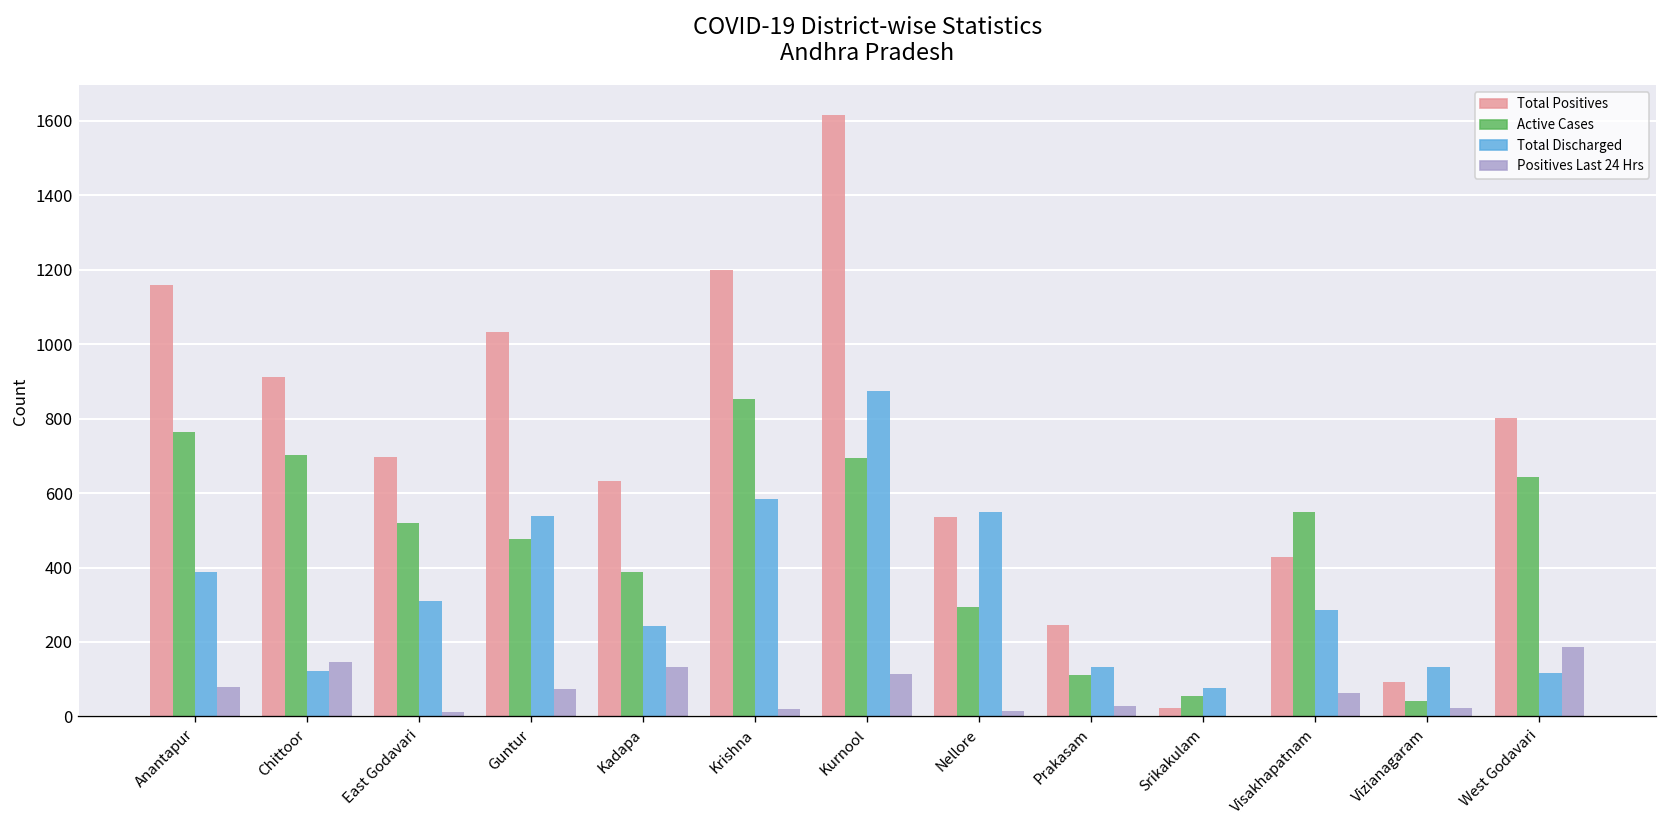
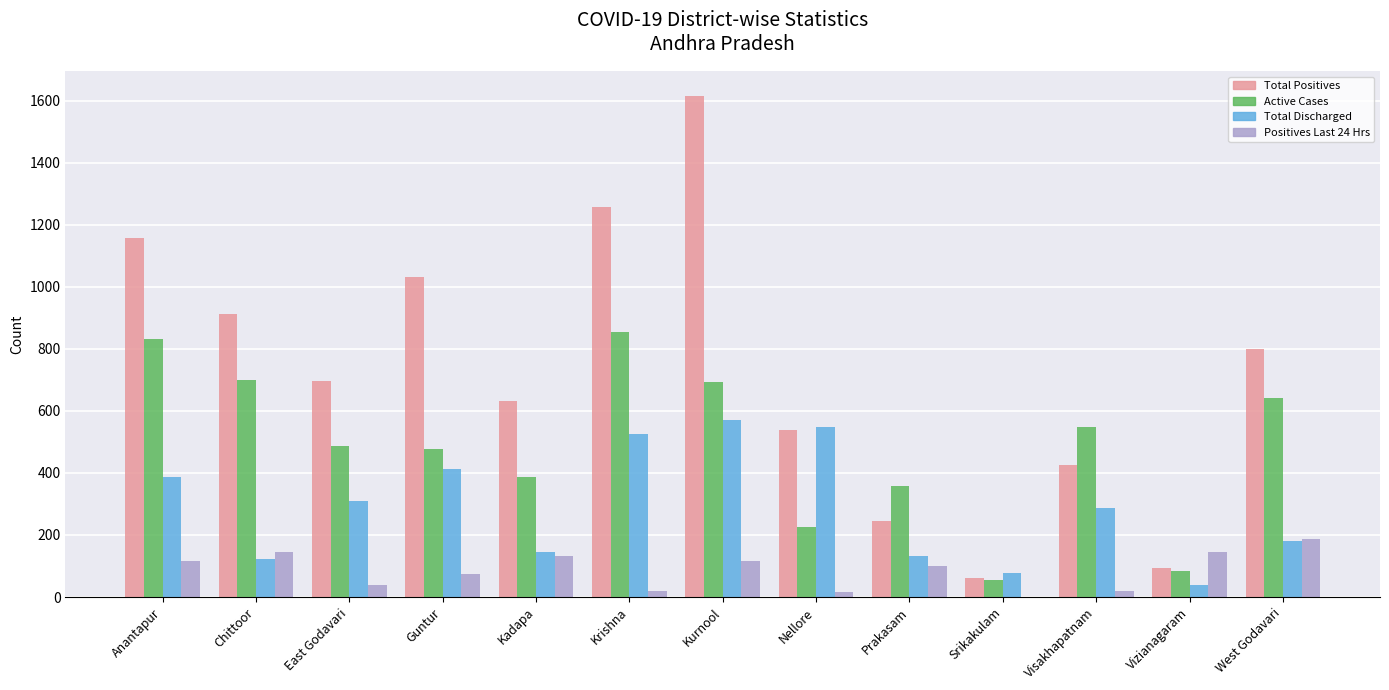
Active Cases, Anantapur: 760 -> 830
Positives Last 24 Hrs, Anantapur: 80 -> 120
Active Cases, East Godavari: 520 -> 490
Positives Last 24 Hrs, East Godavari: 10 -> 40
Total Discharged, Guntur: 540 -> 410
Total Discharged, Kadapa: 240 -> 150
Total Positives, Krishna: 1200 -> 1260
Total Discharged, Krishna: 590 -> 520
Total Discharged, Kurnool: 870 -> 570
Active Cases, Nellore: 300 -> 230
Active Cases, Prakasam: 110 -> 360
Positives Last 24 Hrs, Prakasam: 30 -> 100
Total Positives, Srikakulam: 20 -> 60
Positives Last 24 Hrs, Visakhapatnam: 60 -> 20
Active Cases, Vizianagaram: 40 -> 80
Total Discharged, Vizianagaram: 130 -> 40
Positives Last 24 Hrs, Vizianagaram: 20 -> 140
Total Discharged, West Godavari: 120 -> 180
